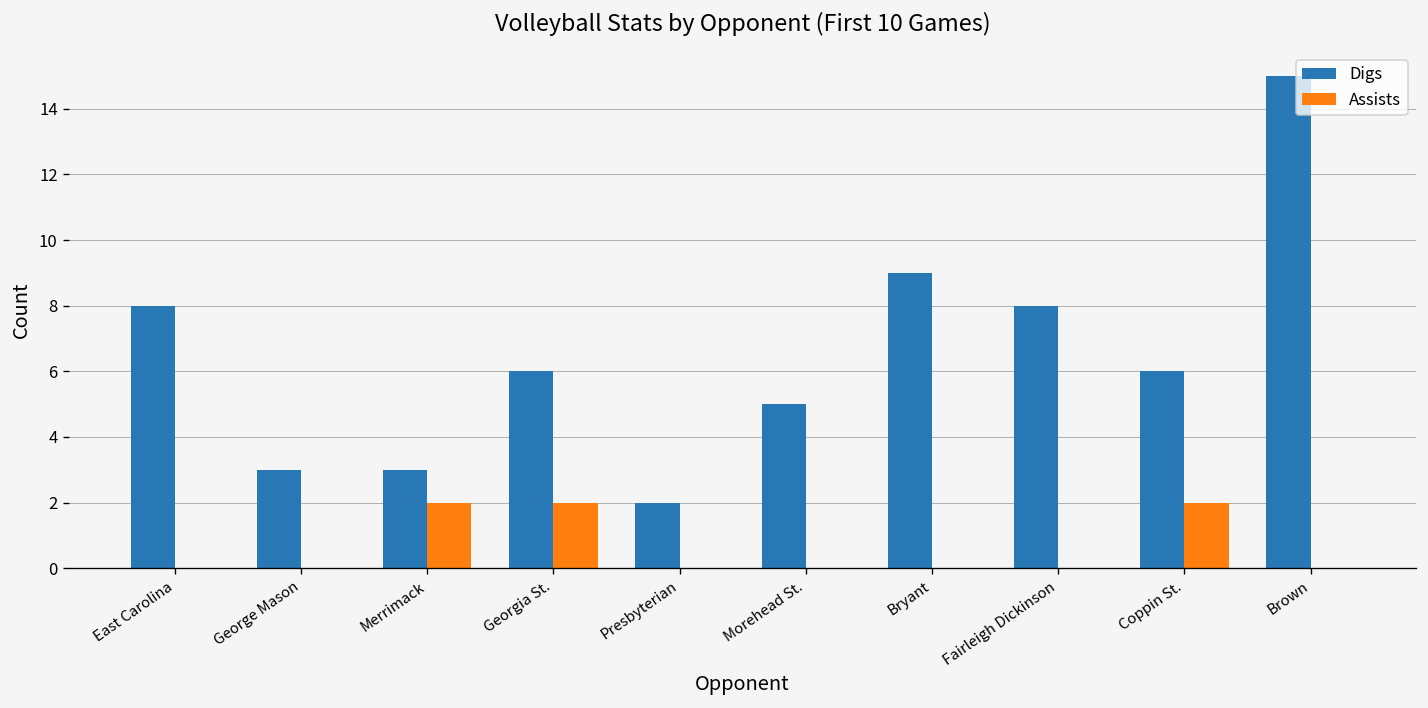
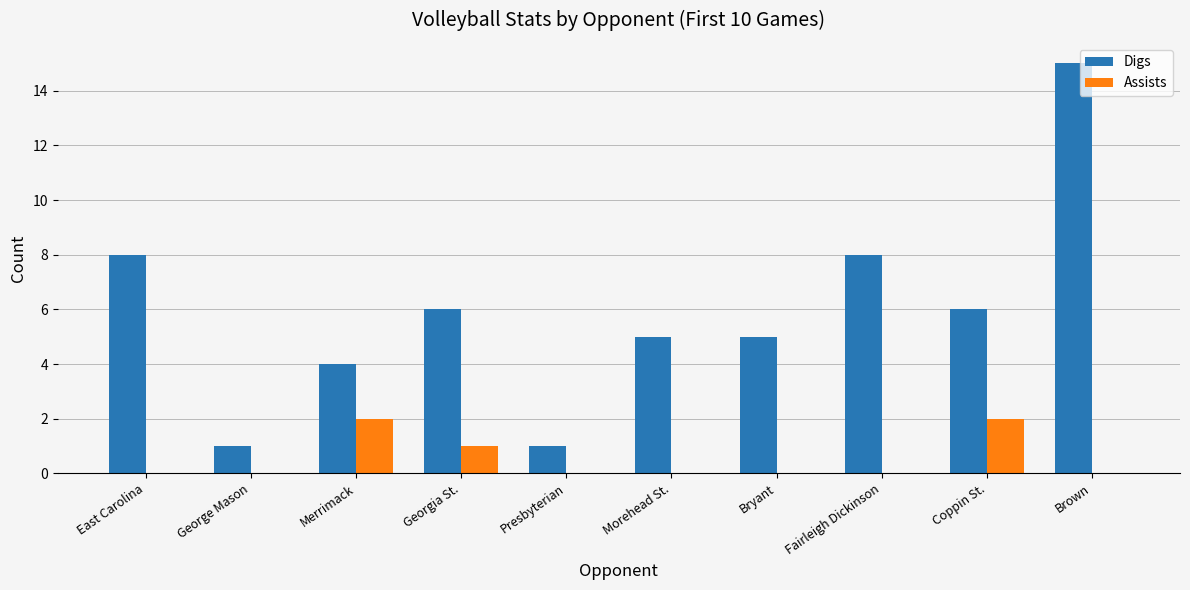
Digs, George Mason: 3 -> 1
Digs, Merrimack: 3 -> 4
Assists, Georgia St.: 2 -> 1
Digs, Presbyterian: 2 -> 1
Digs, Bryant: 9 -> 5
